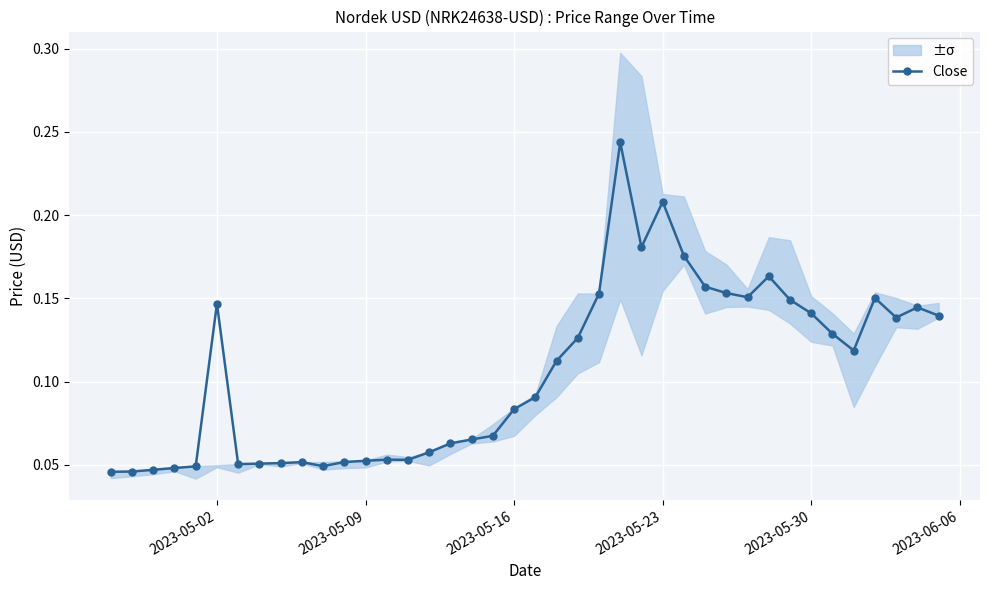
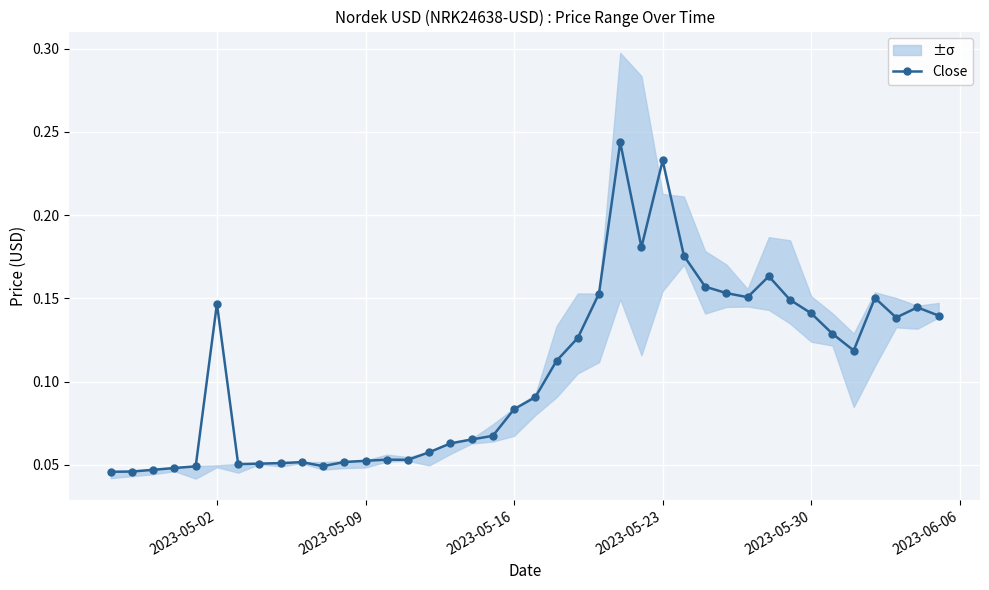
Close, 2023-05-23: 0.208 -> 0.233
